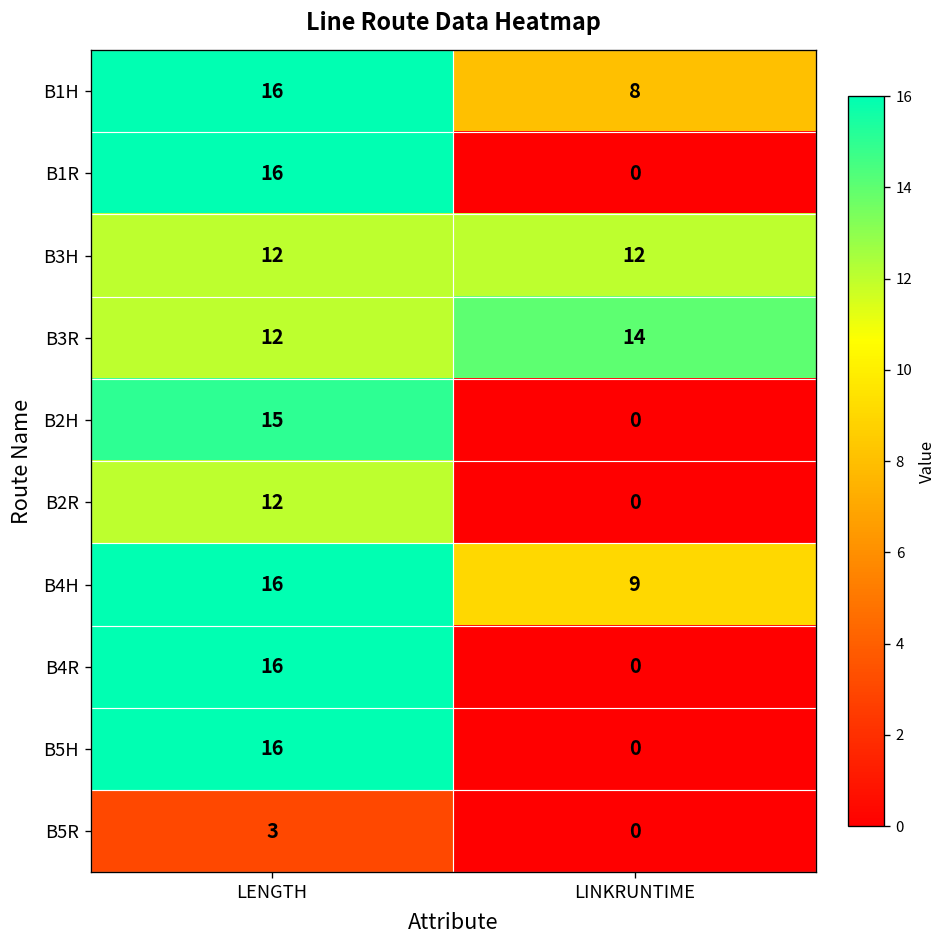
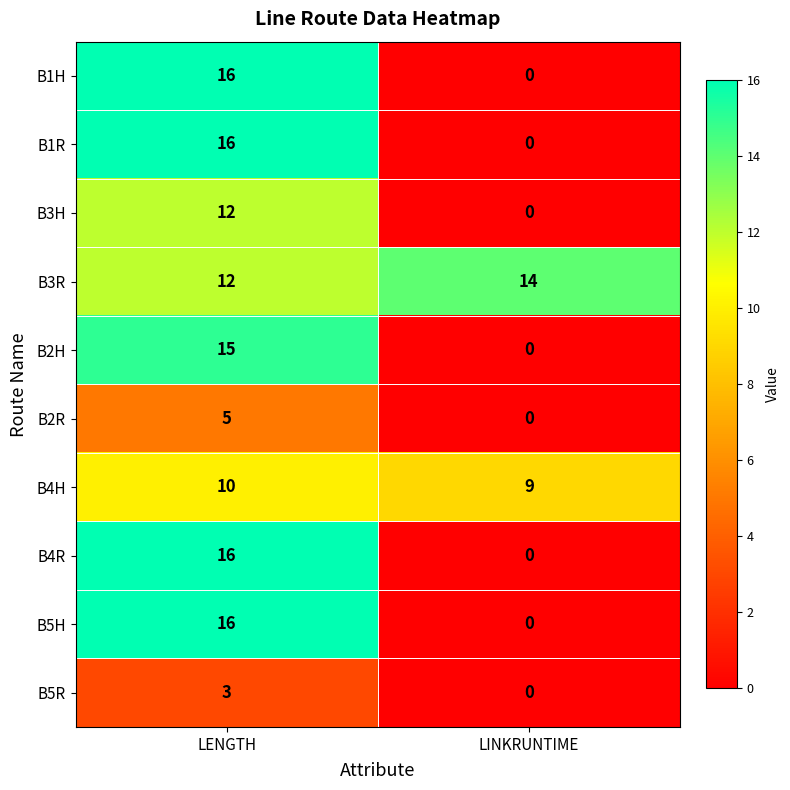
B1H, LINKRUNTIME: 8 -> 0
B3H, LINKRUNTIME: 12 -> 0
B2R, LENGTH: 12 -> 5
B4H, LENGTH: 16 -> 10
